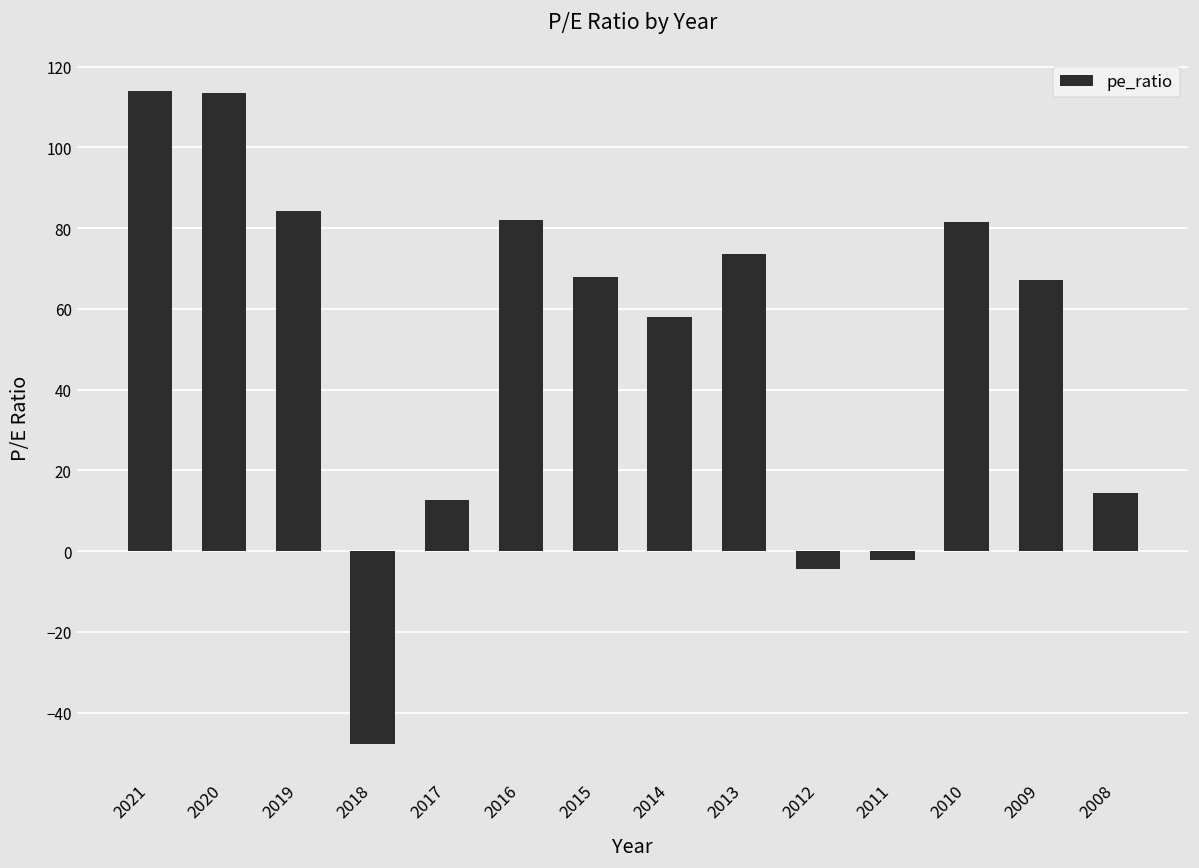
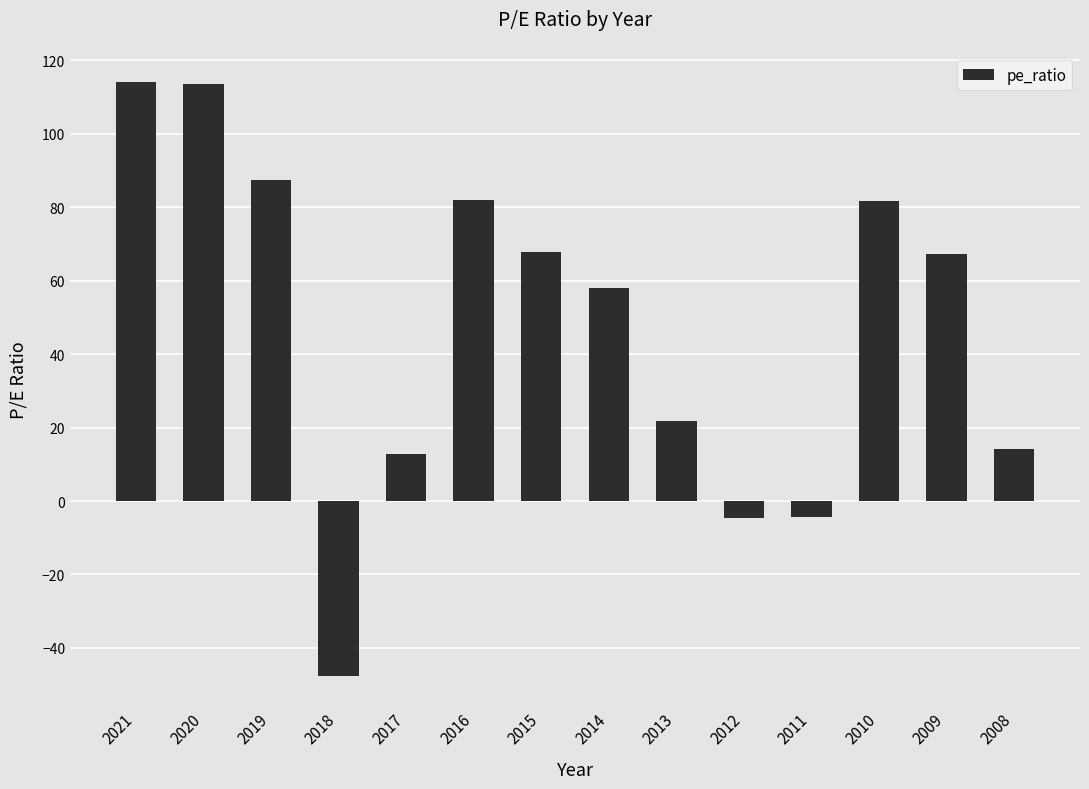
2019: 84 -> 87
2013: 74 -> 22
2011: -2 -> -4
